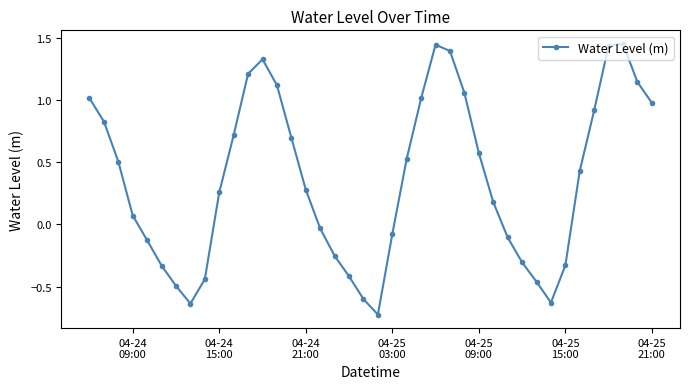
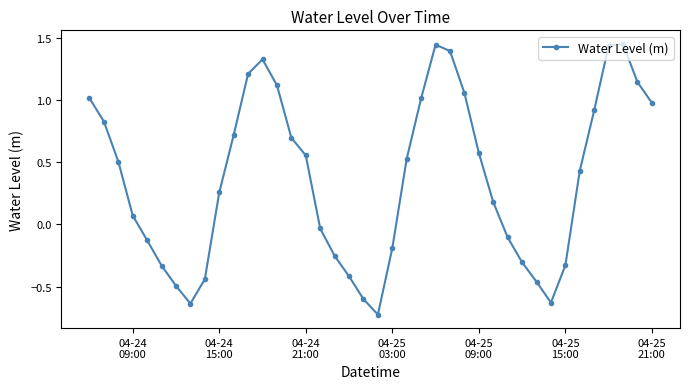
04-24 21:00: 0.28 -> 0.55
04-25 03:00: -0.08 -> -0.19
